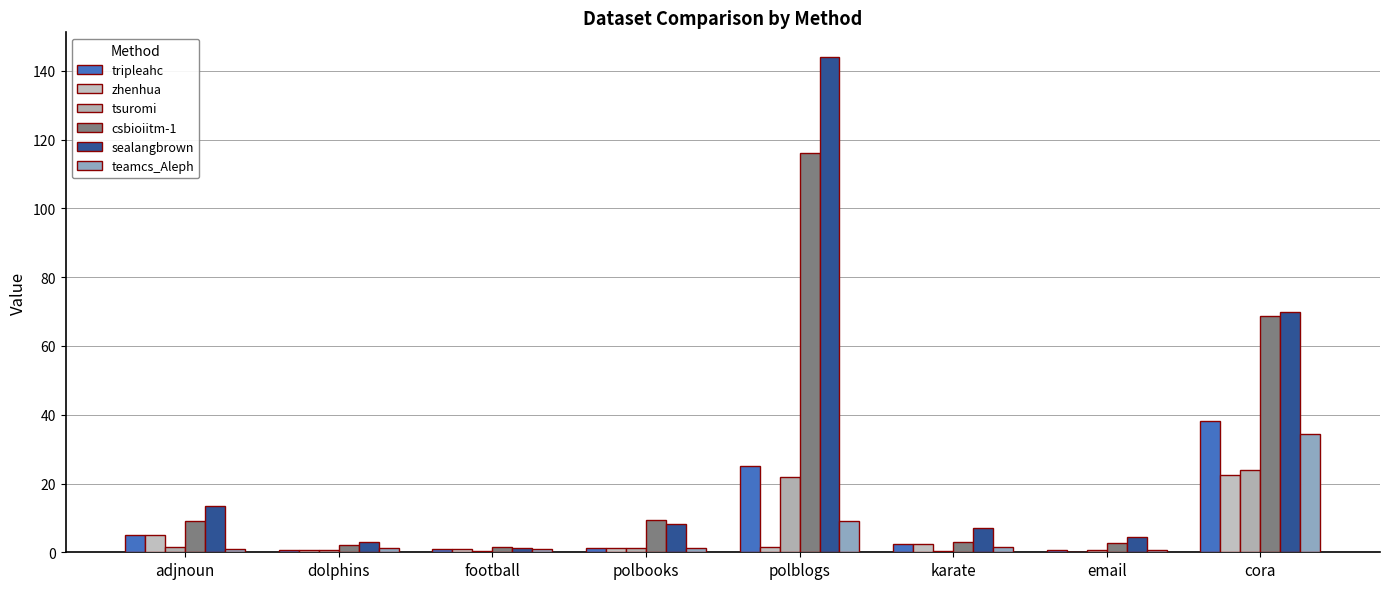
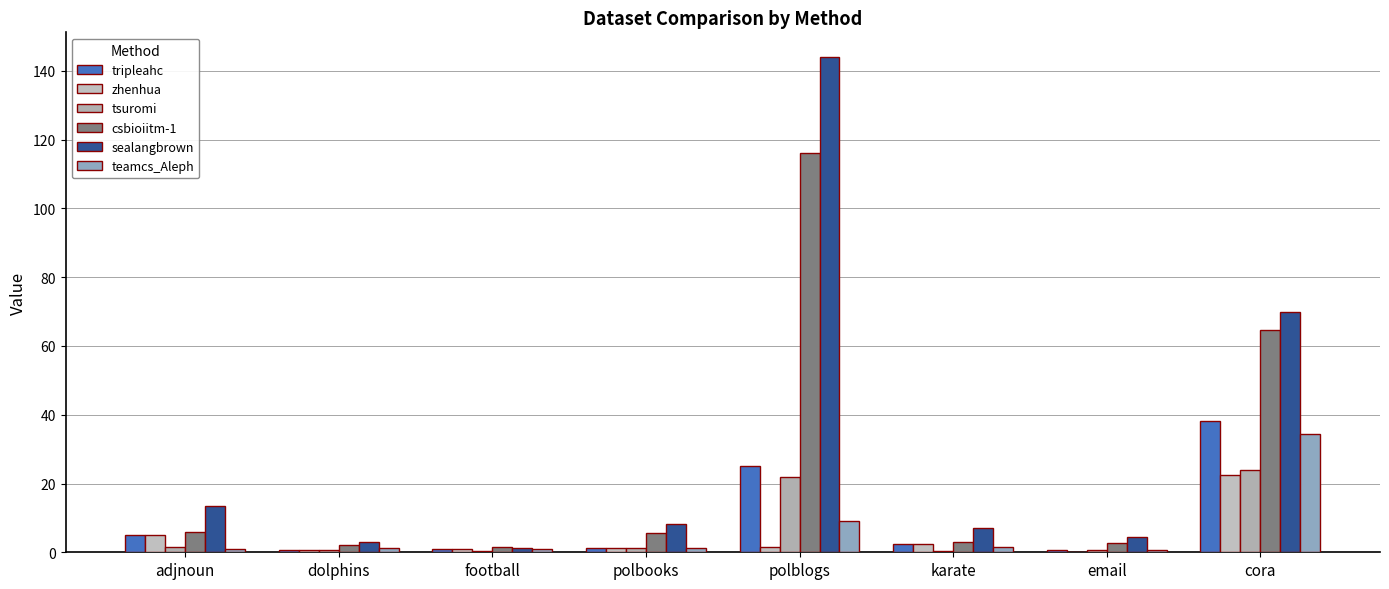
csbioiitm-1, adjnoun: 9 -> 6
csbioiitm-1, polbooks: 9 -> 6
csbioiitm-1, cora: 69 -> 65
